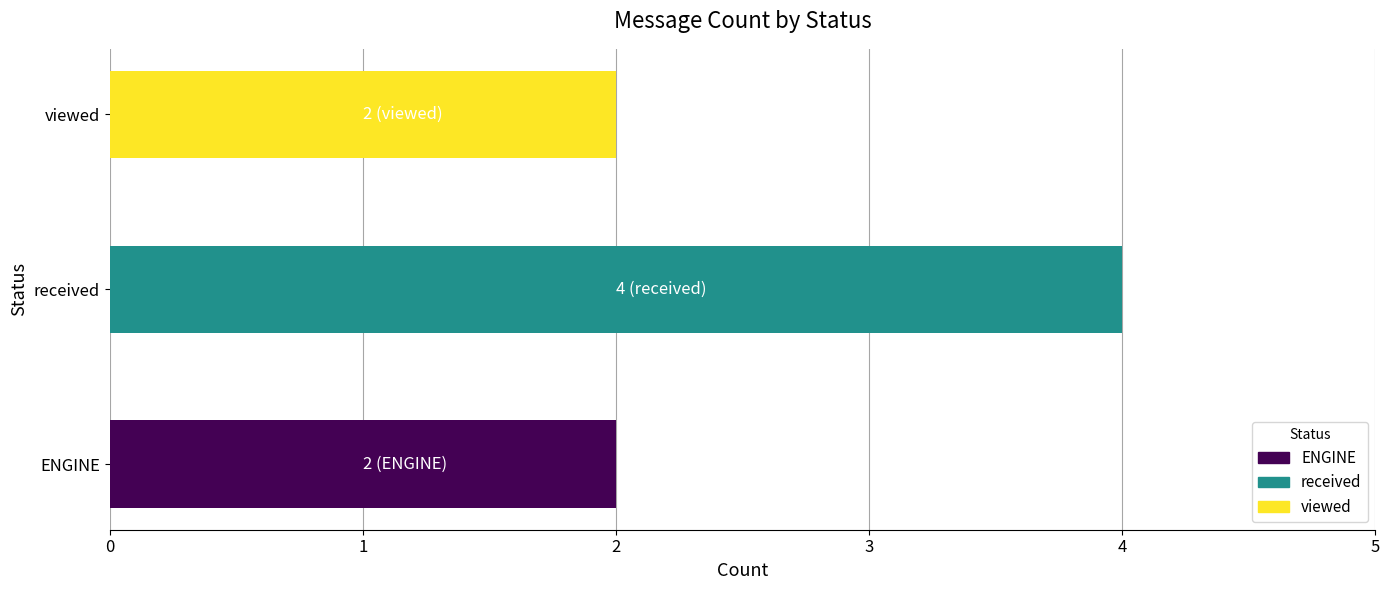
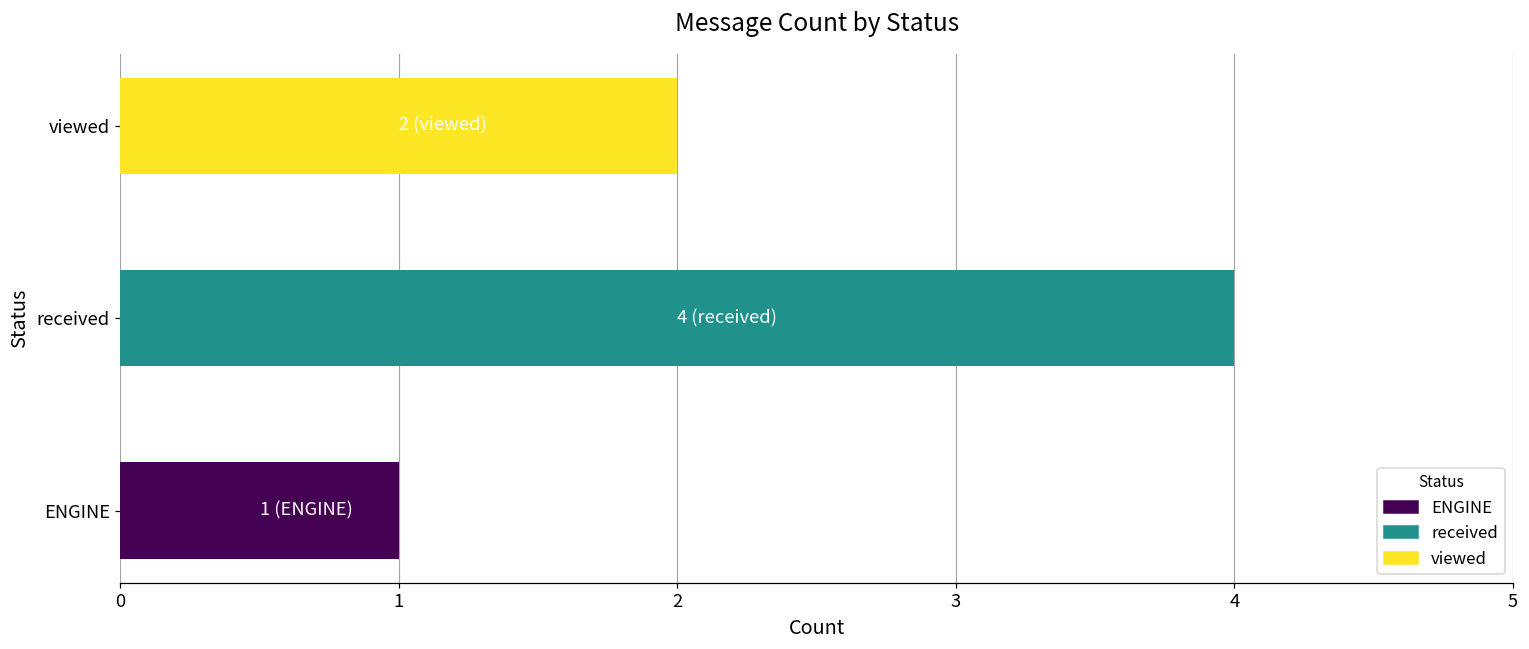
ENGINE: 2 -> 1
